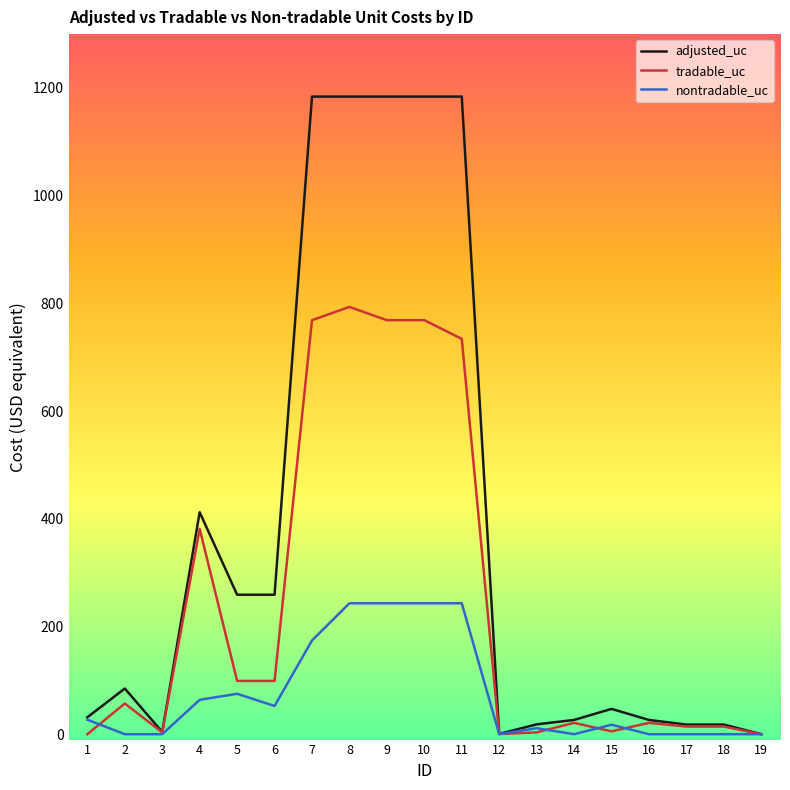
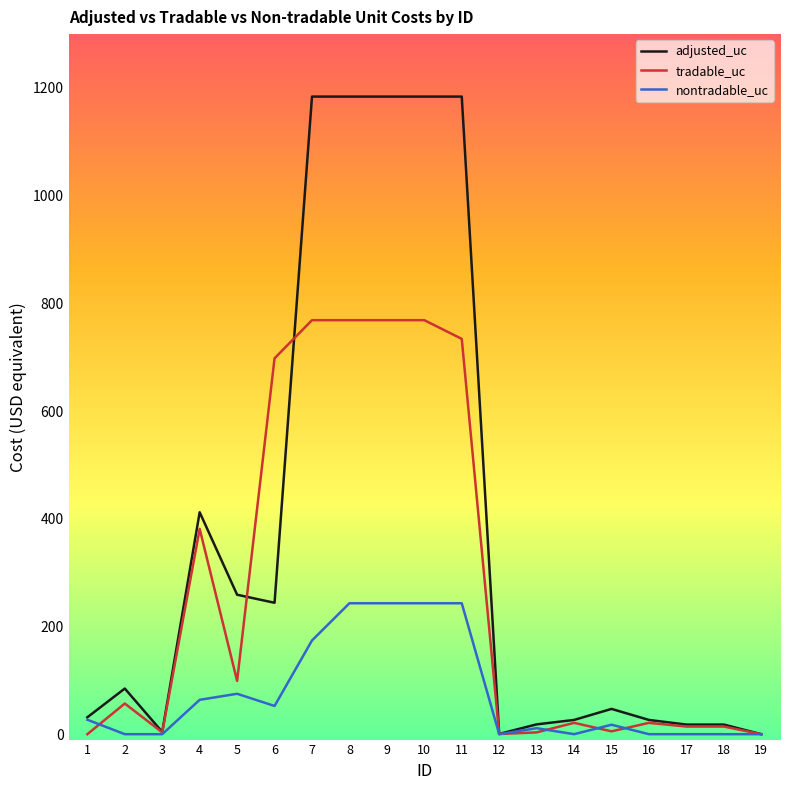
adjusted_uc, 6: 260 -> 240
tradable_uc, 6: 100 -> 700
tradable_uc, 8: 790 -> 770
